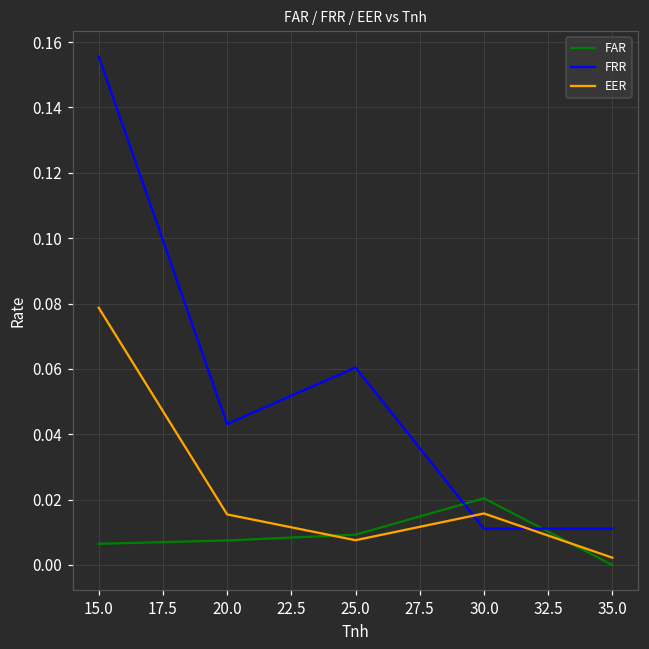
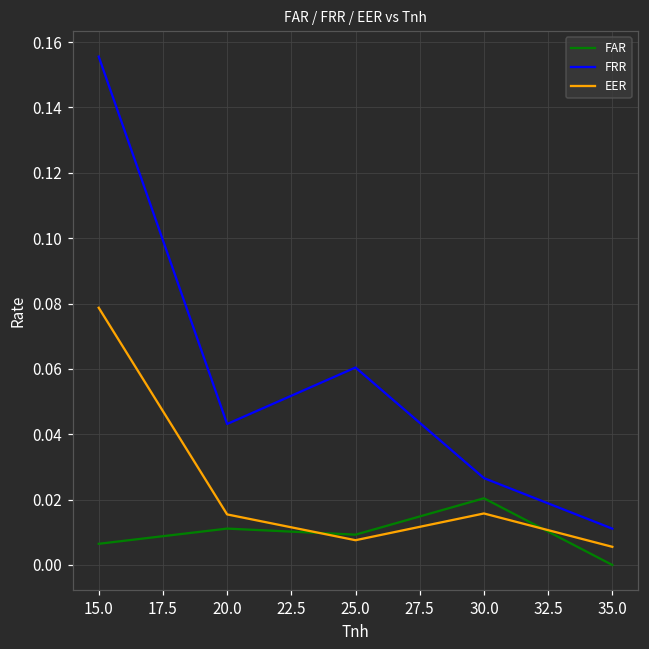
FAR, 20.0: 0.007 -> 0.011
FRR, 30.0: 0.011 -> 0.027
EER, 35.0: 0.002 -> 0.006
